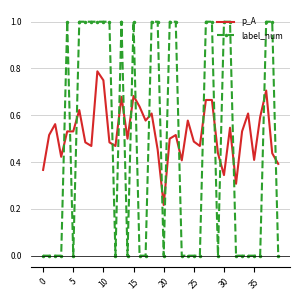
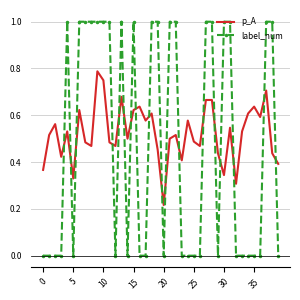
p_A, 5: 0.53 -> 0.33
p_A, 15: 0.68 -> 0.62
p_A, 35: 0.41 -> 0.64
